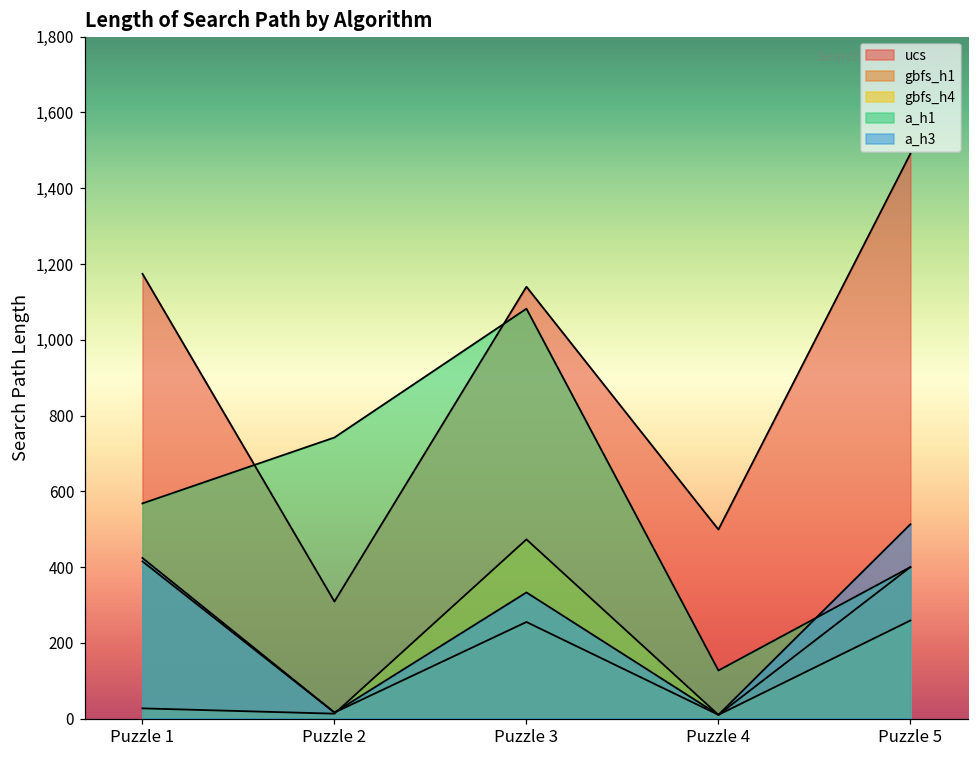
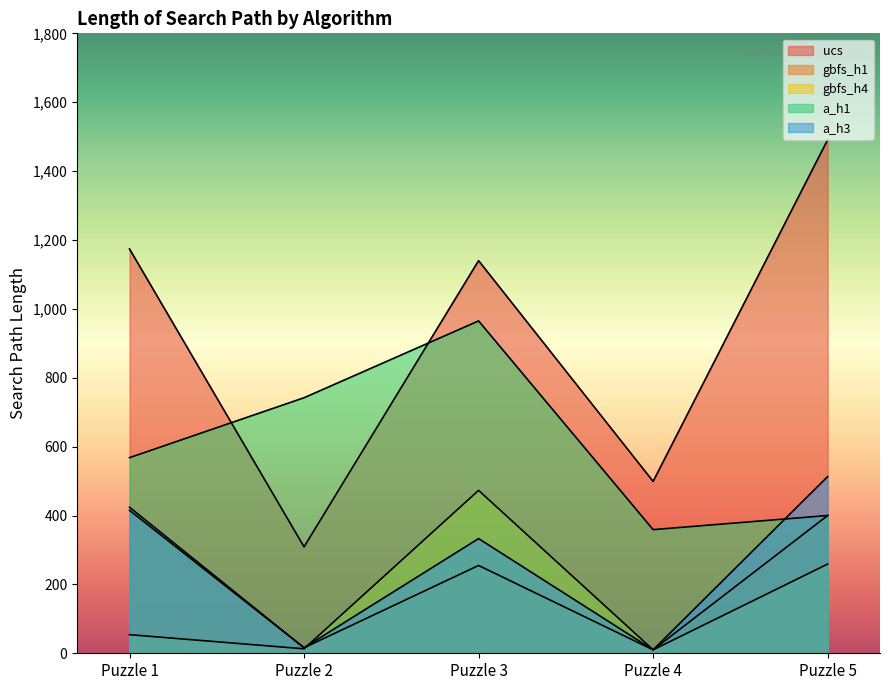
gbfs_h4, Puzzle 1: 30 -> 50
a_h1, Puzzle 3: 1,080 -> 970
a_h1, Puzzle 4: 130 -> 360
